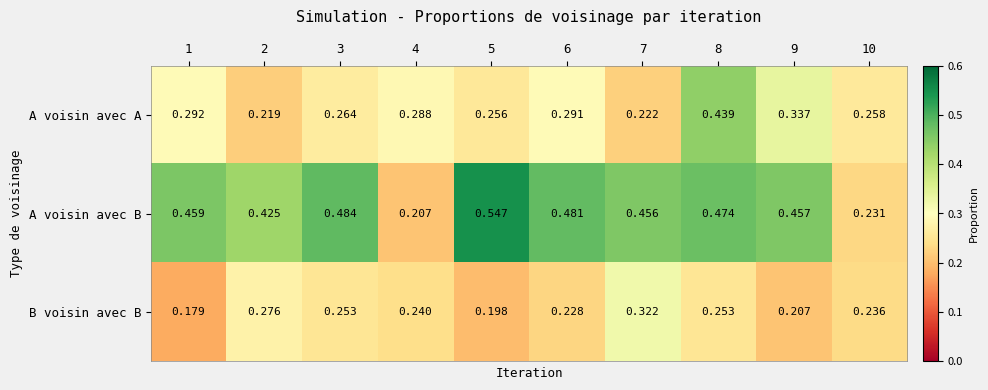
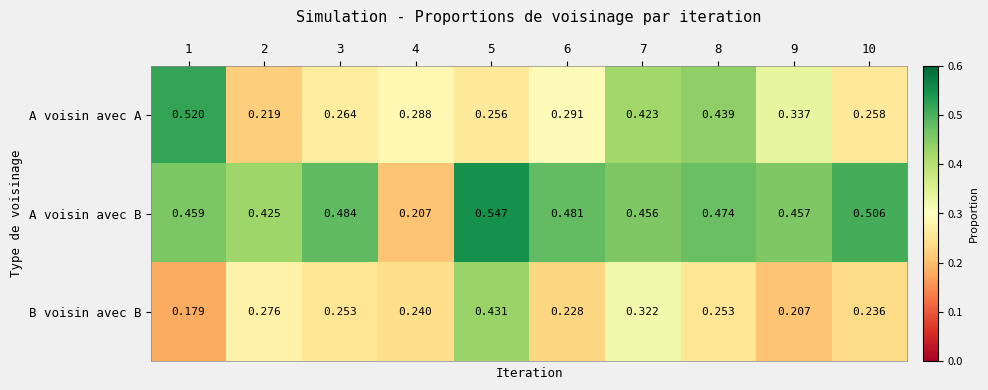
A voisin avec A, 1: 0.292 -> 0.520
A voisin avec A, 7: 0.222 -> 0.423
A voisin avec B, 10: 0.231 -> 0.506
B voisin avec B, 5: 0.198 -> 0.431
